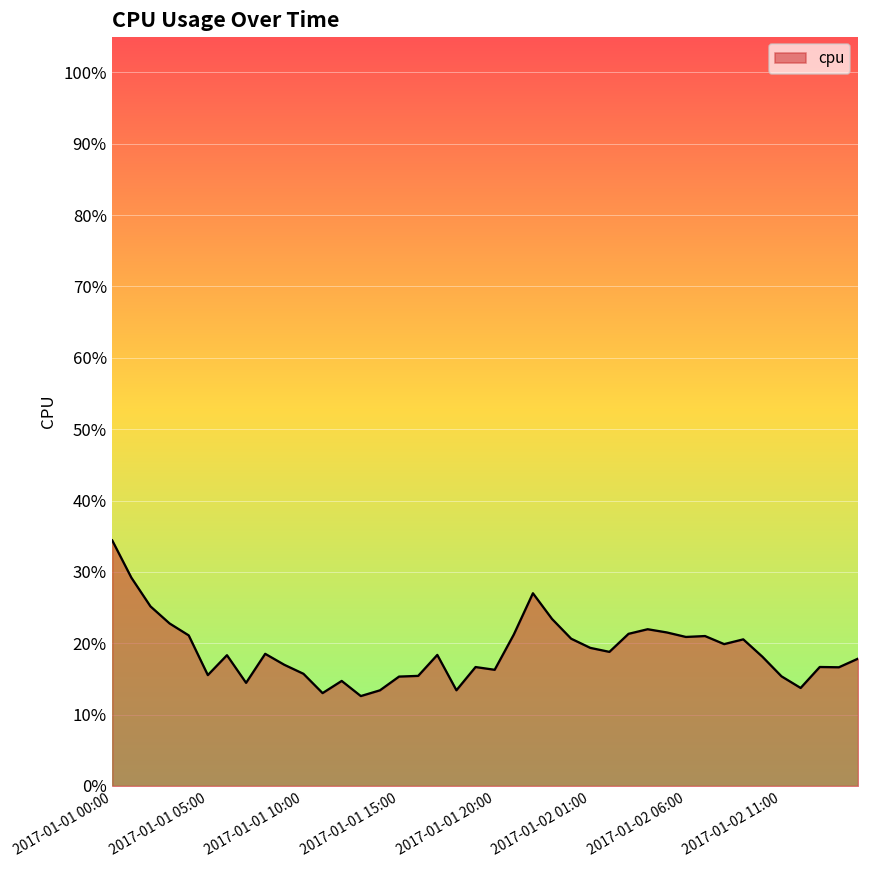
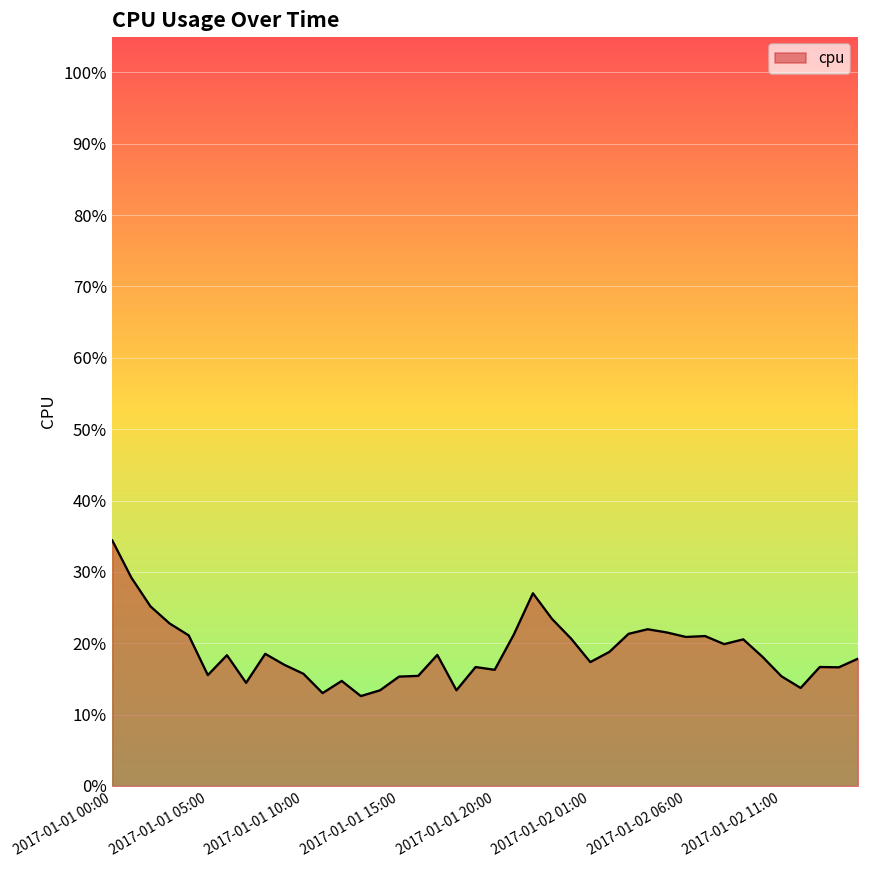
2017-01-02 01:00: 19% -> 17%
